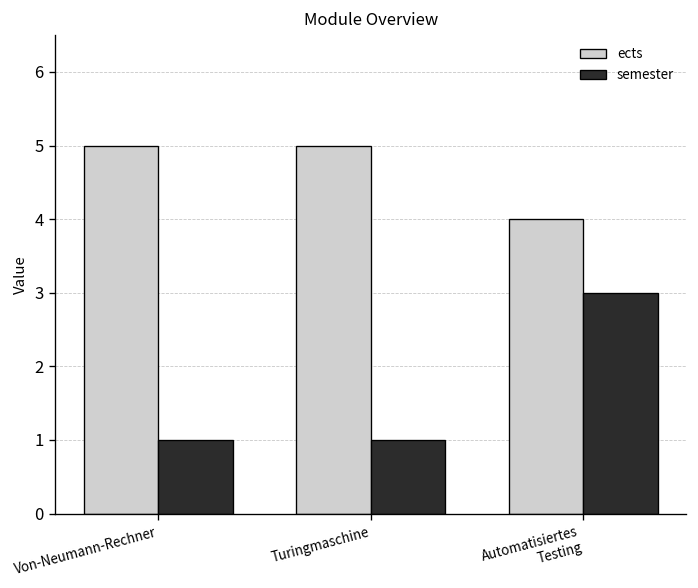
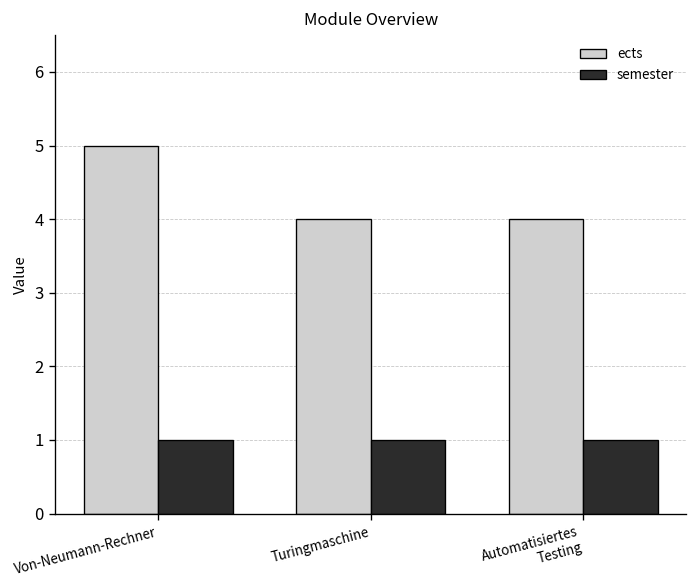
ects, Turingmaschine: 5 -> 4
semester, Automatisiertes Testing: 3 -> 1
